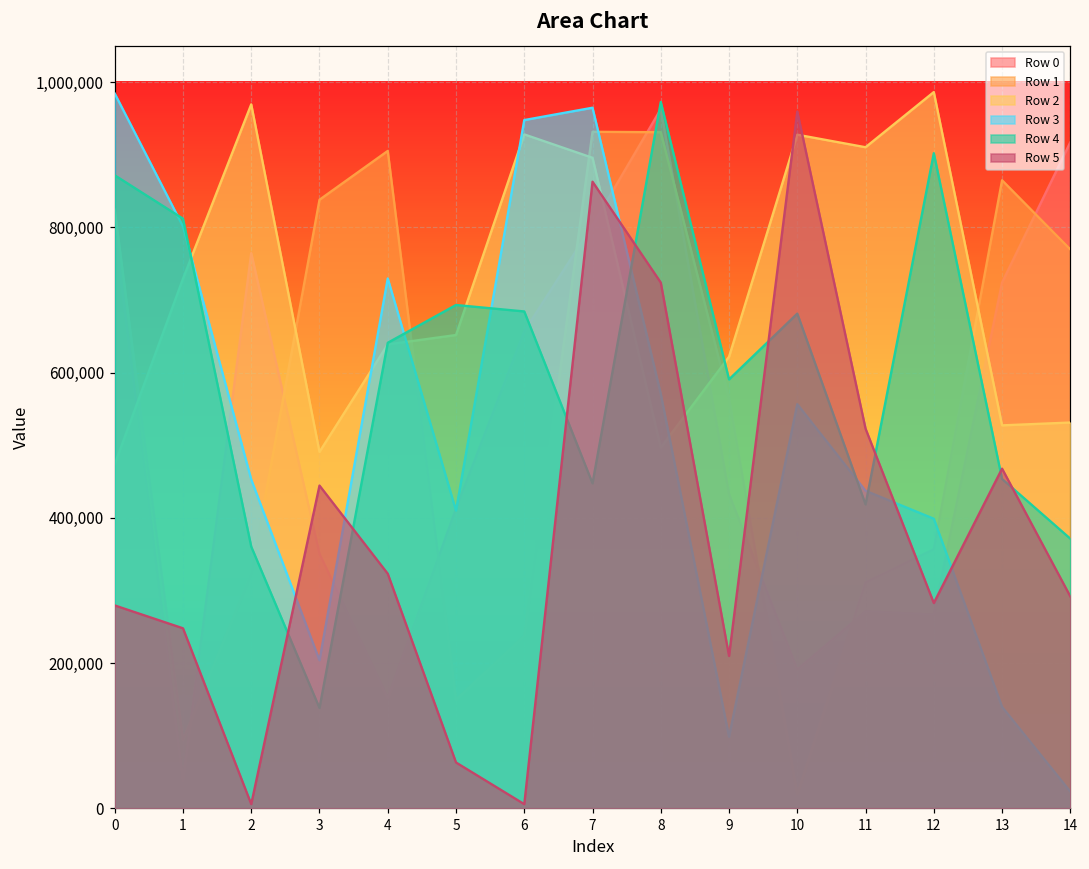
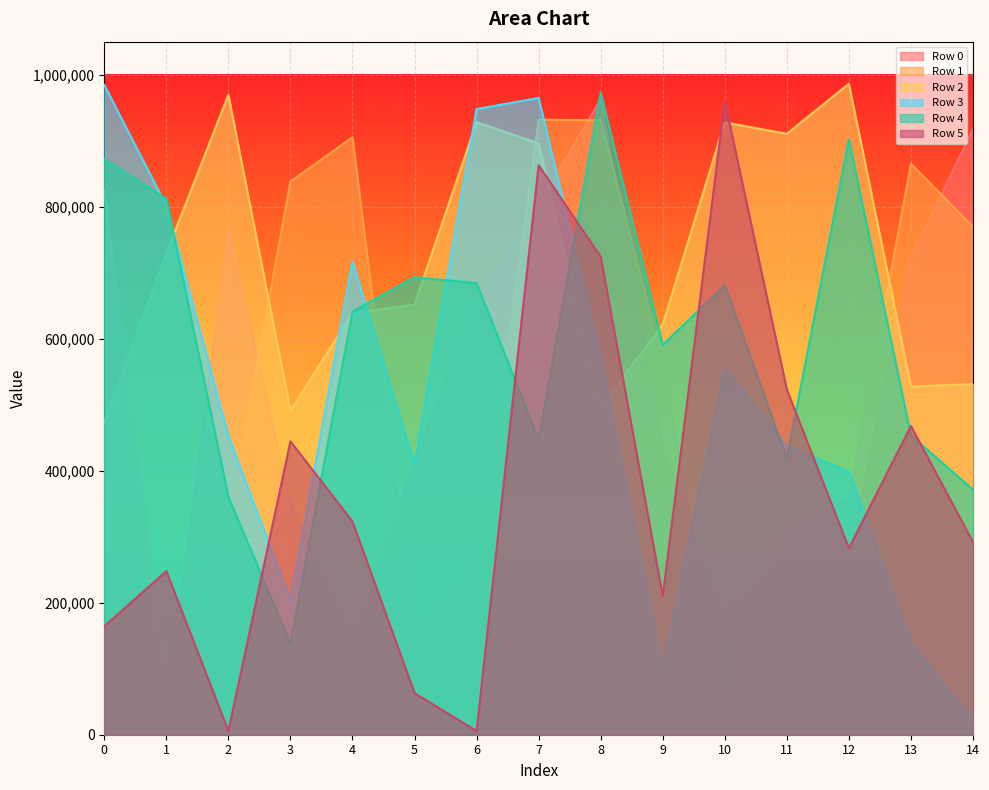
Row 5, 0: 280,000 -> 160,000
Row 3, 4: 730,000 -> 720,000
